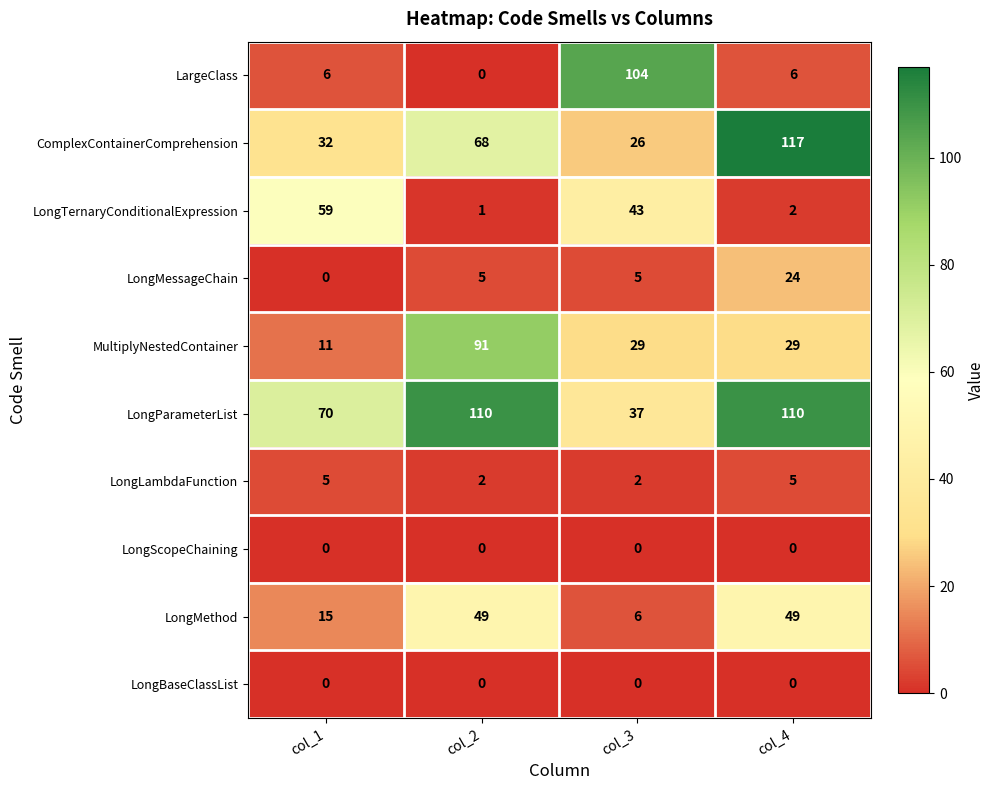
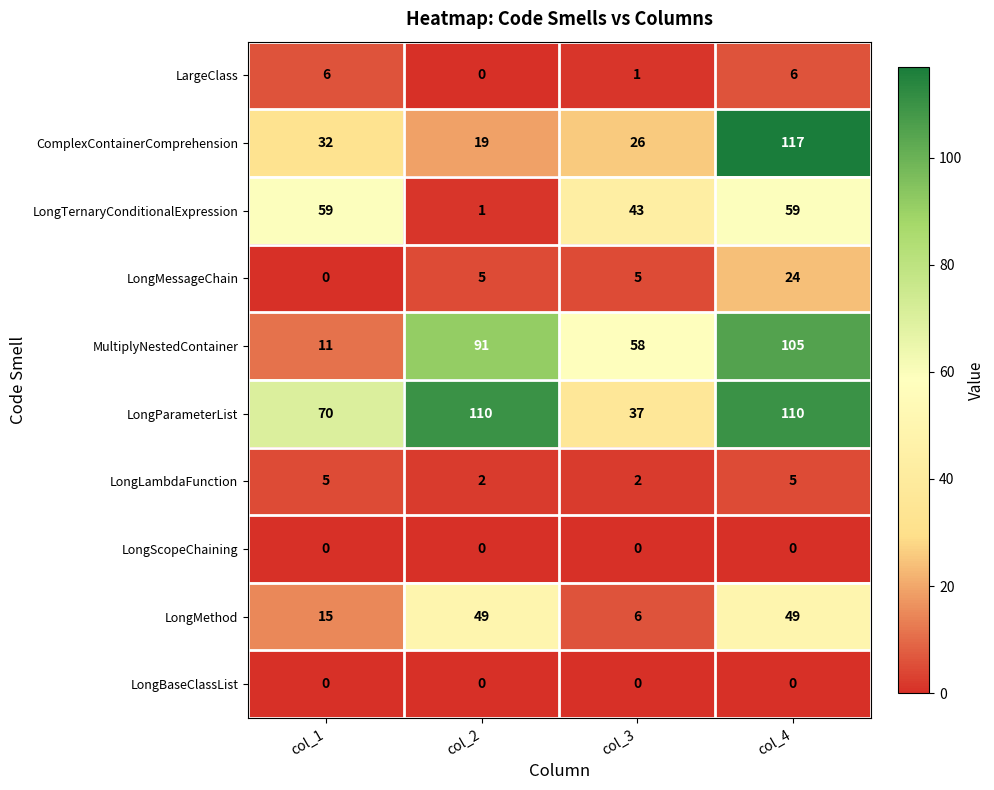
LargeClass, col_3: 104 -> 1
ComplexContainerComprehension, col_2: 68 -> 19
LongTernaryConditionalExpression, col_4: 2 -> 59
MultiplyNestedContainer, col_3: 29 -> 58
MultiplyNestedContainer, col_4: 29 -> 105
